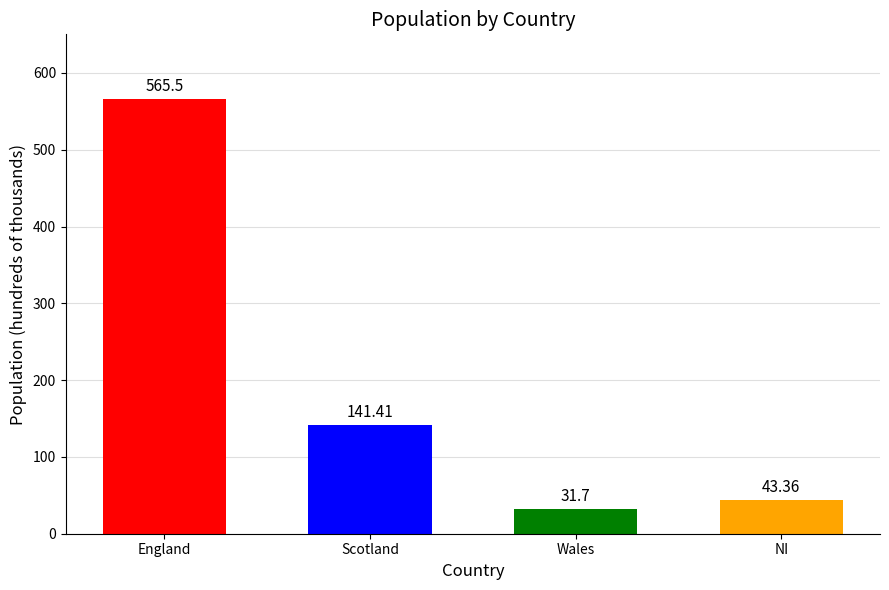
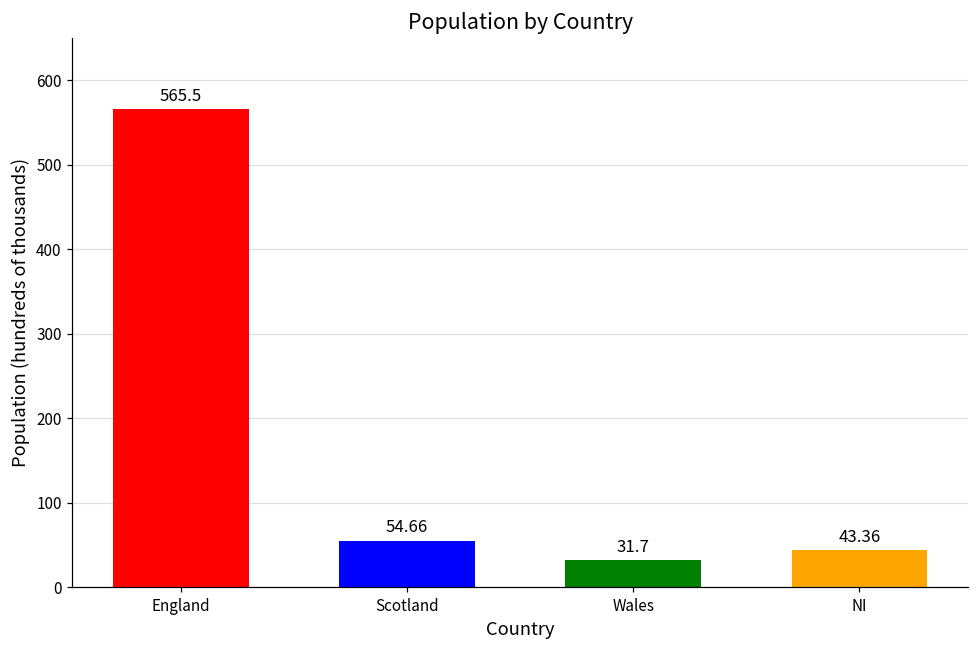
Scotland: 141.41 -> 54.66
